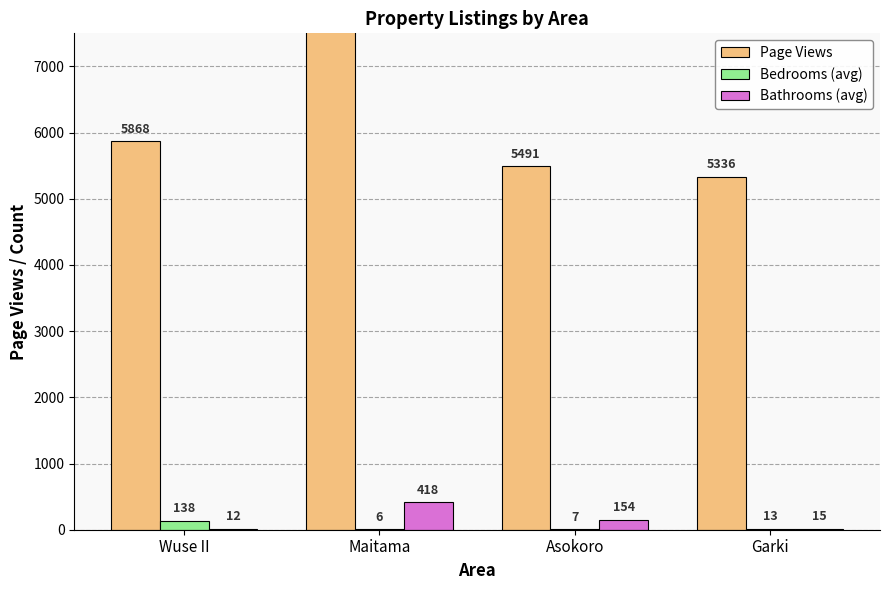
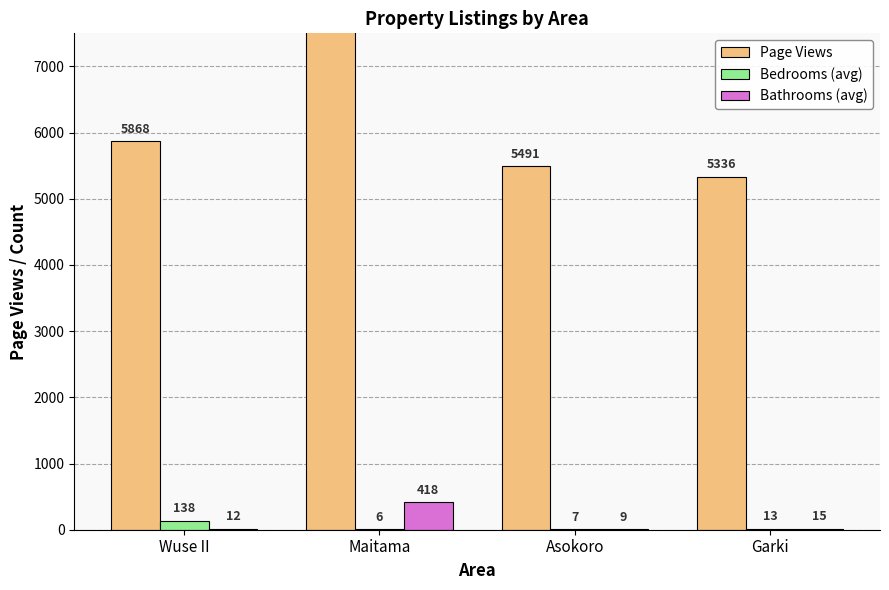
Bathrooms (avg), Asokoro: 154 -> 9
